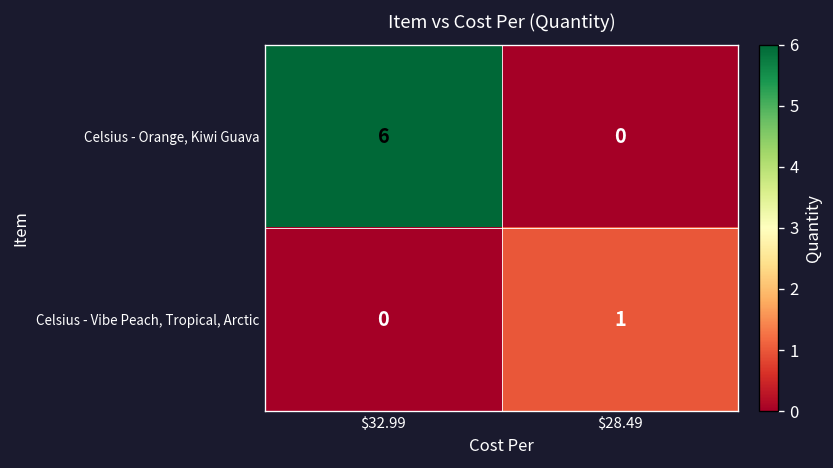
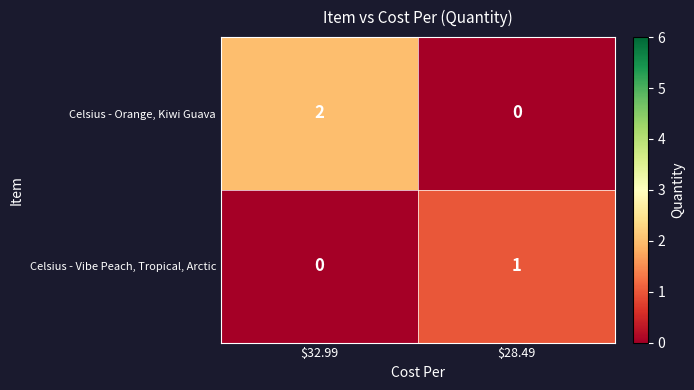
Celsius - Orange, Kiwi Guava, $32.99: 6 -> 2
